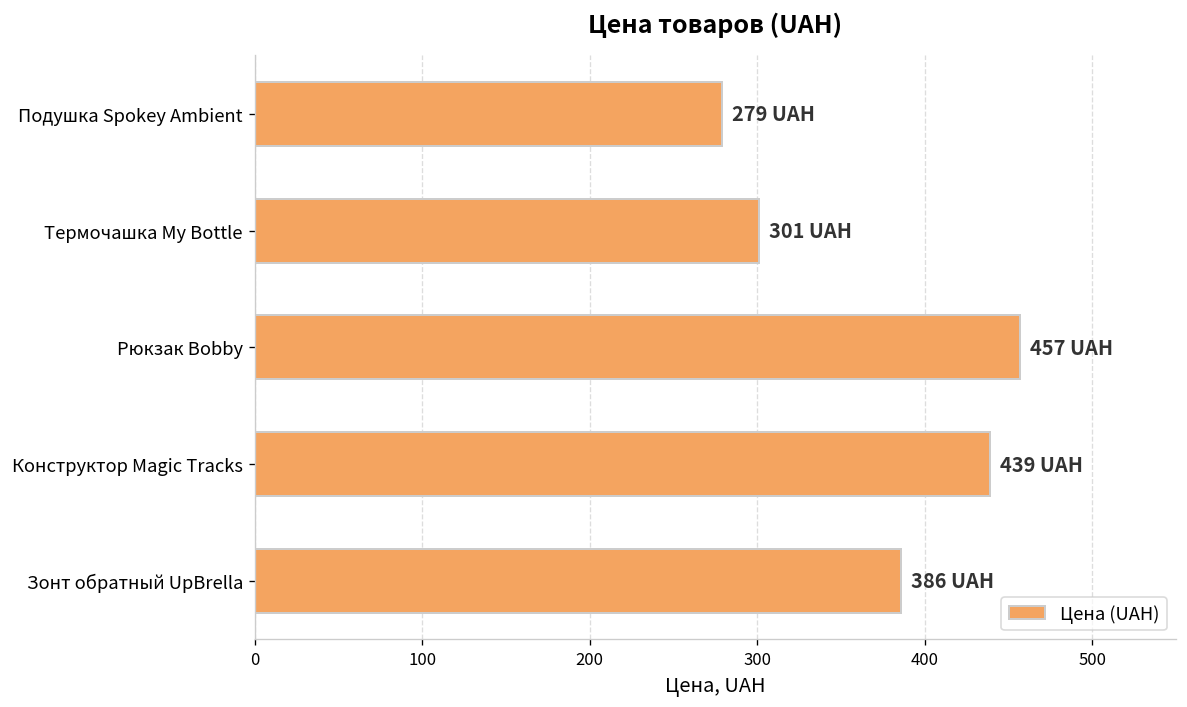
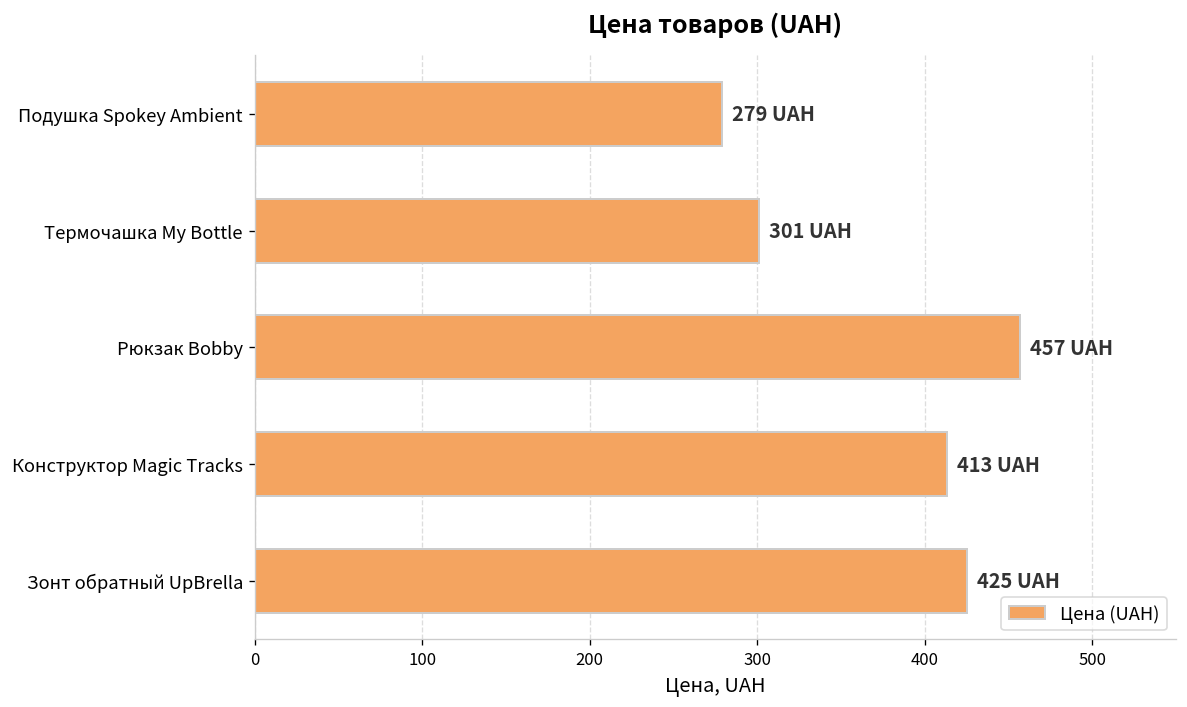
Конструктор Magic Tracks: 439 -> 413
Зонт обратный UpBrella: 386 -> 425
